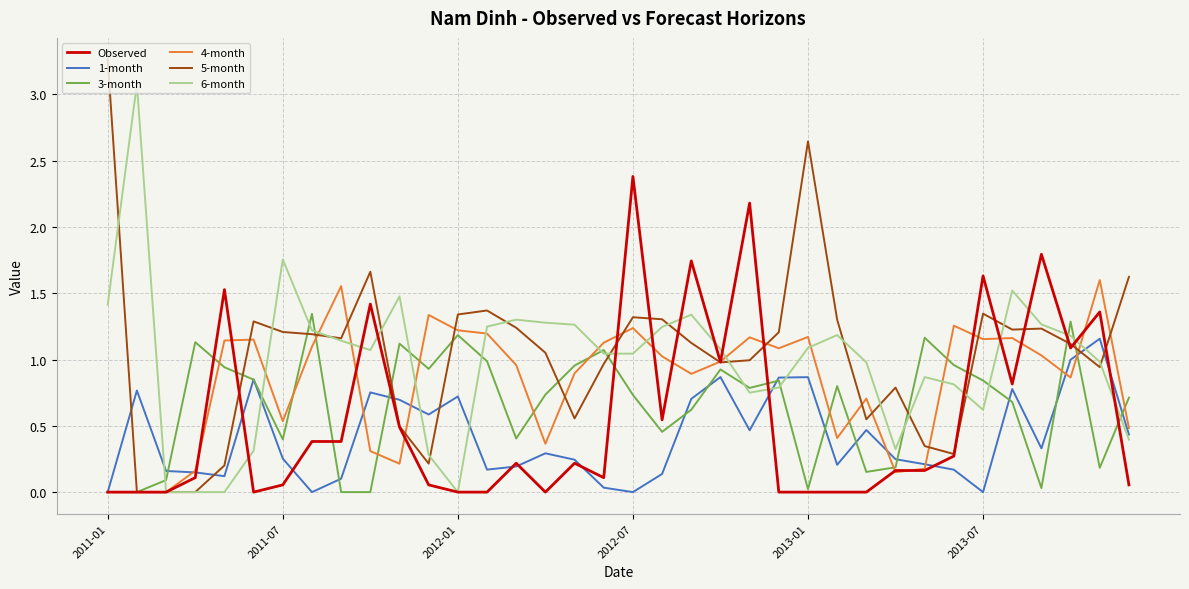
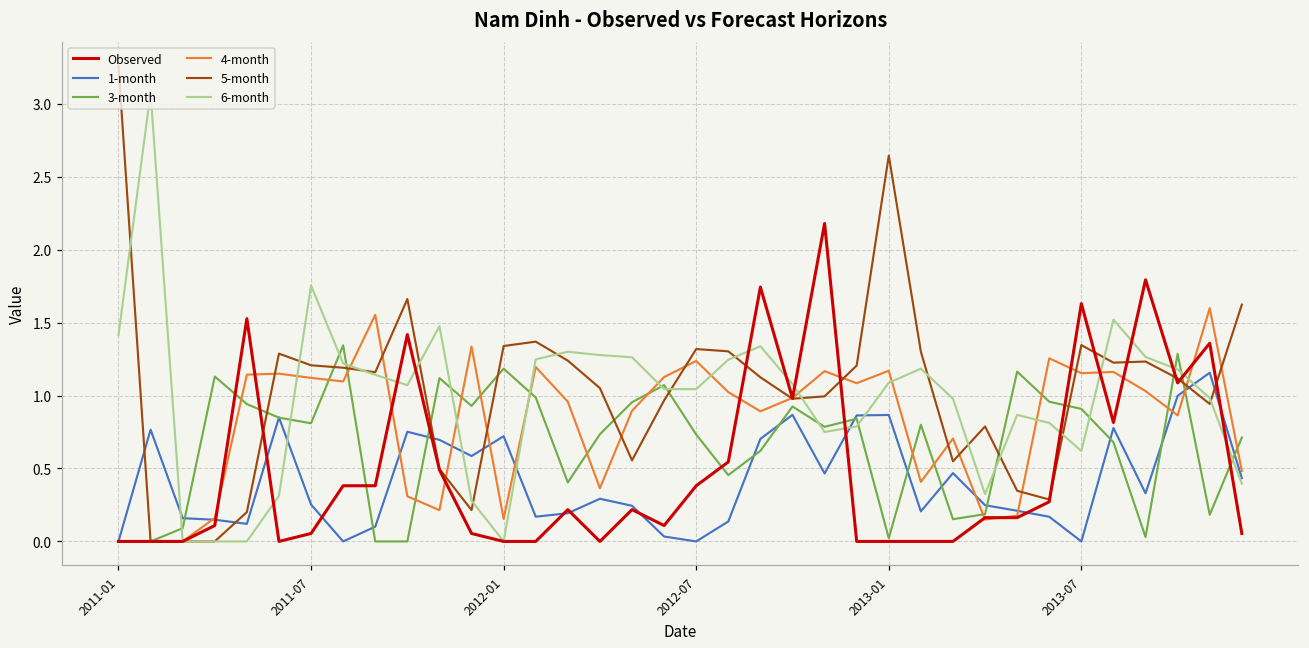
3-month, 2011-07: 0.40 -> 0.81
4-month, 2011-07: 0.53 -> 1.12
4-month, 2012-01: 1.22 -> 0.15
Observed, 2012-07: 2.38 -> 0.38
3-month, 2013-07: 0.84 -> 0.91
